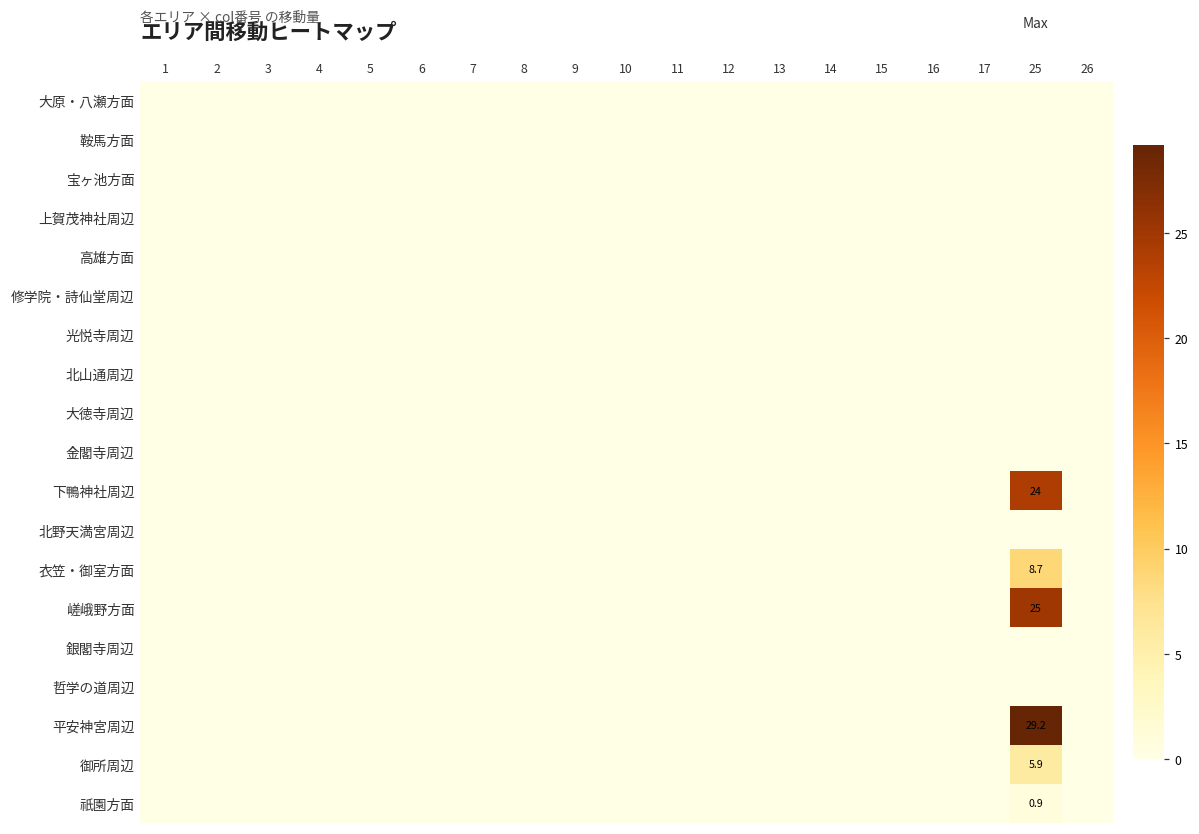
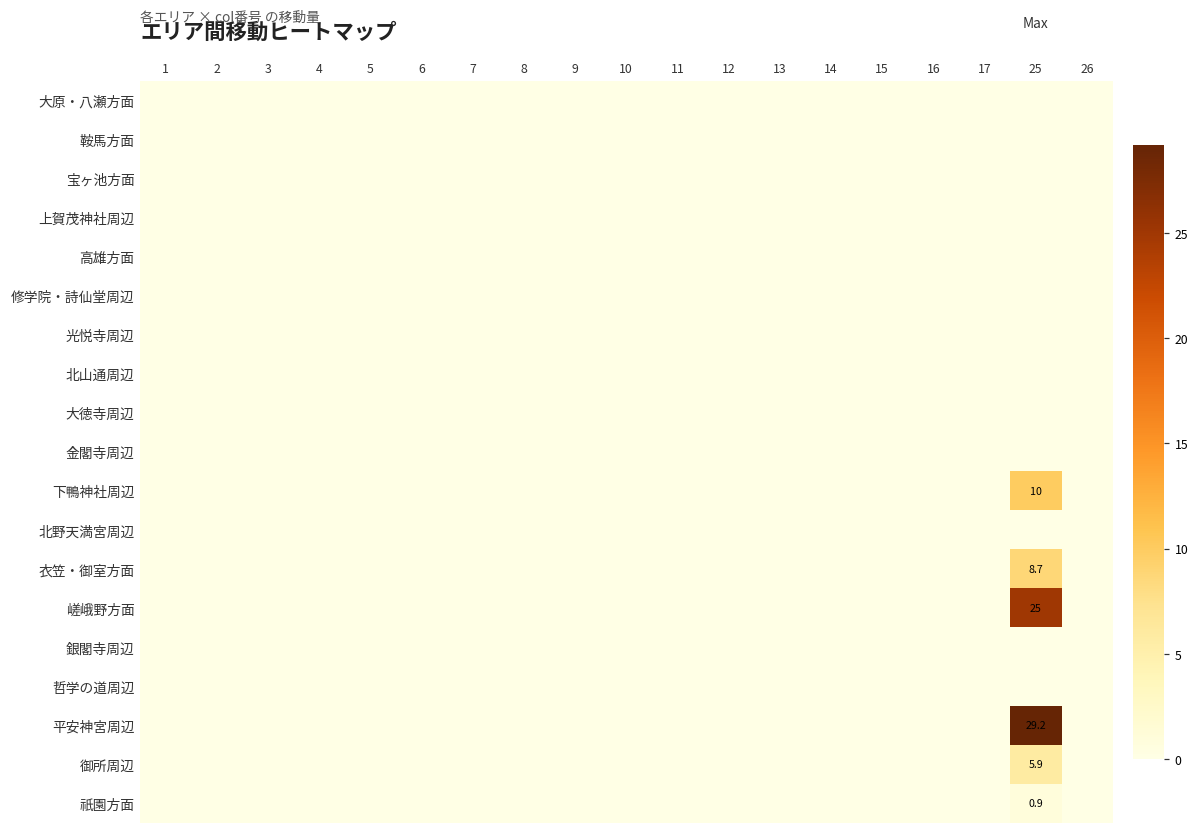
下鴨神社周辺, 25: 24 -> 10
